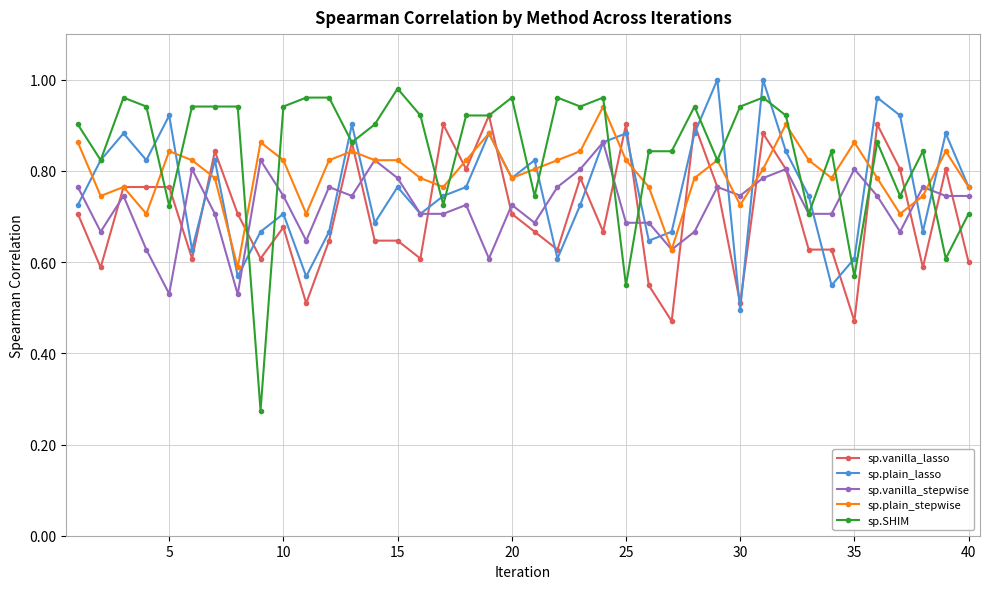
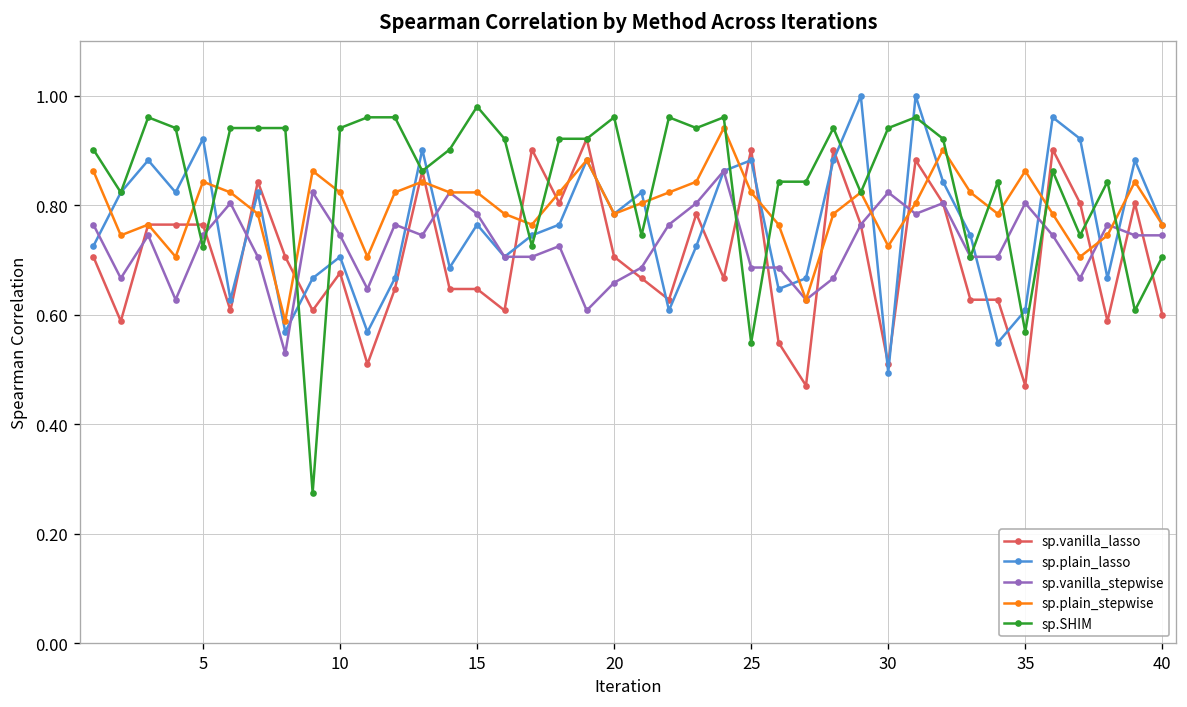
sp.vanilla_stepwise, 5: 0.53 -> 0.75
sp.vanilla_stepwise, 20: 0.73 -> 0.66
sp.vanilla_stepwise, 30: 0.75 -> 0.82
